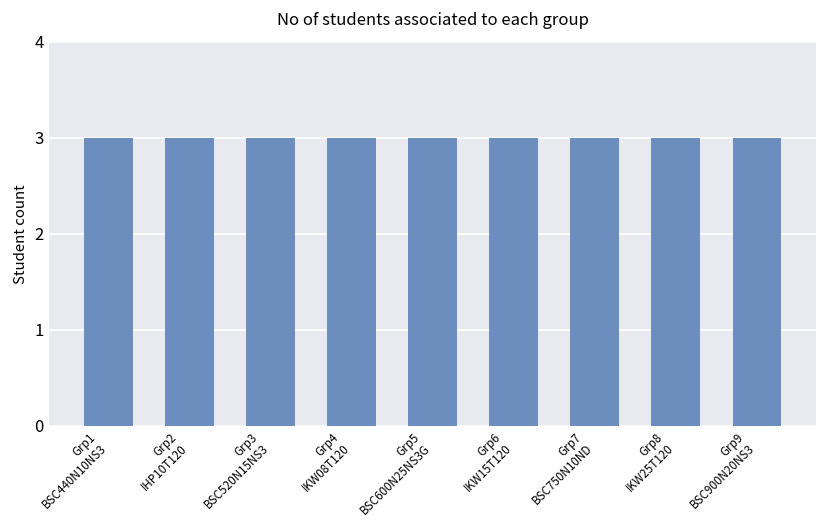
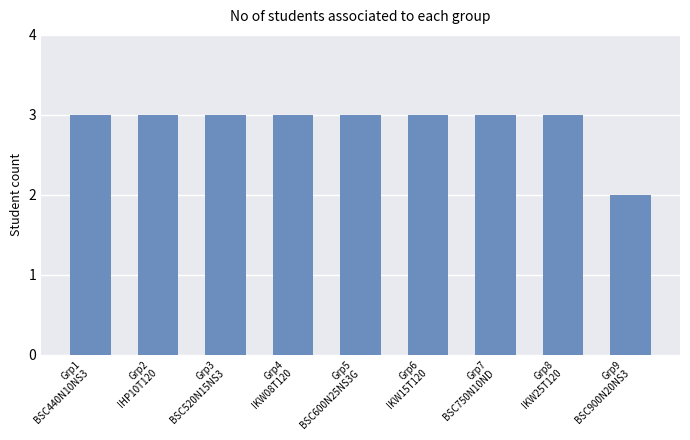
Grp9 BSC900N20NS3: 3 -> 2
